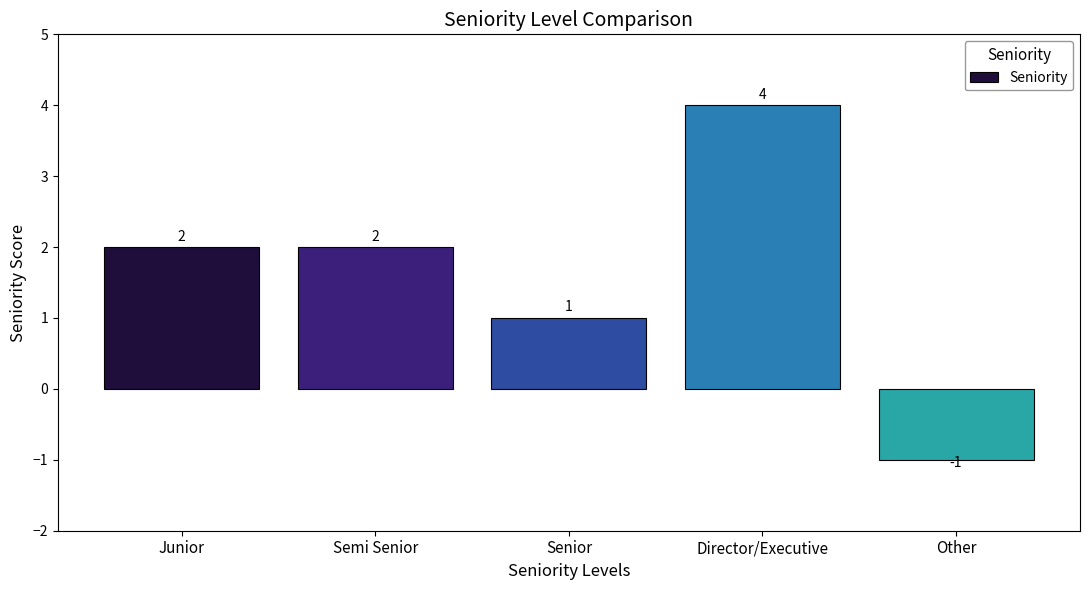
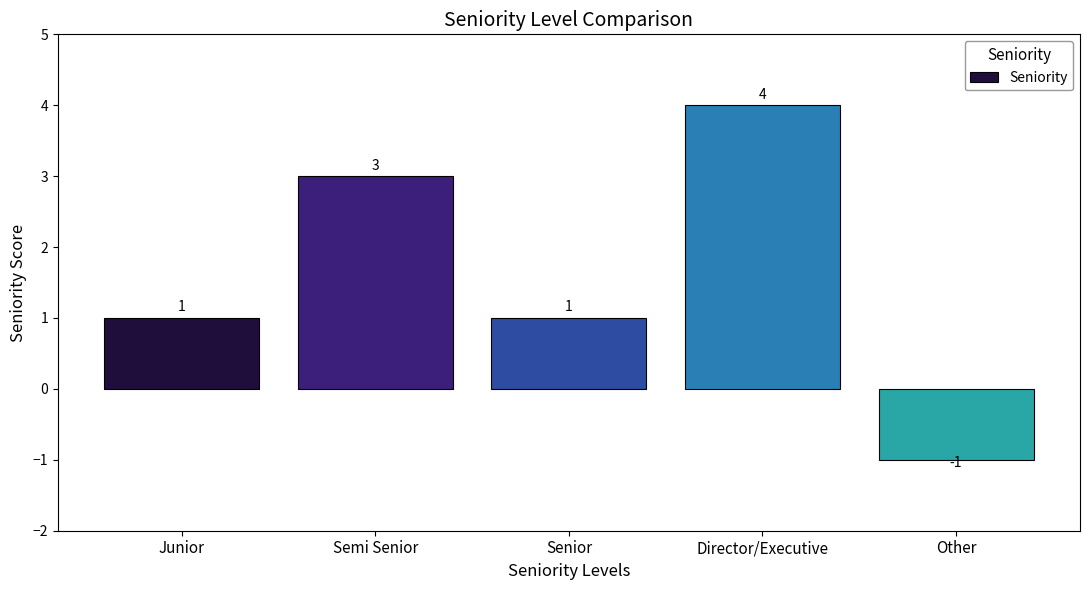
Junior: 2 -> 1
Semi Senior: 2 -> 3
